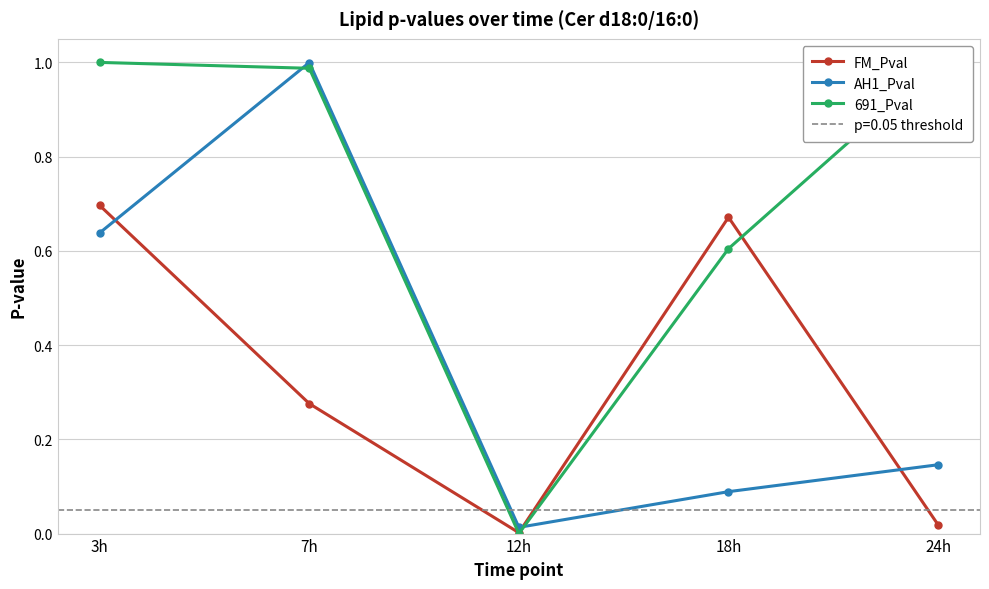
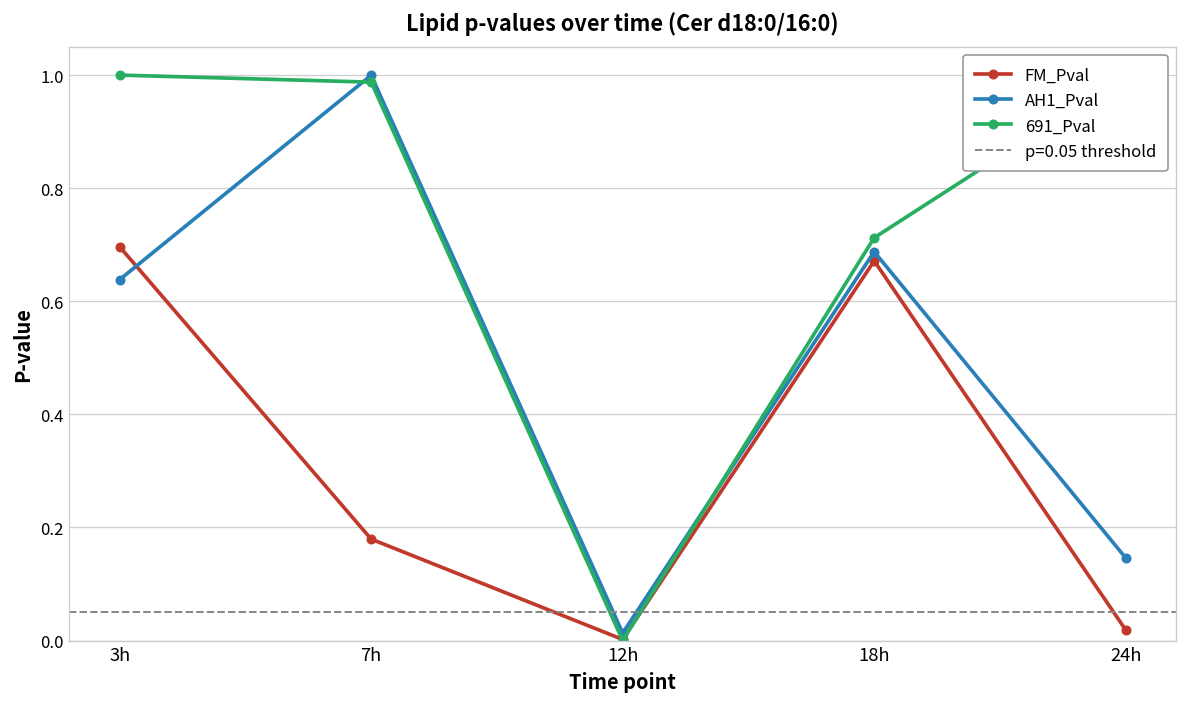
FM_Pval, 7h: 0.28 -> 0.18
AH1_Pval, 18h: 0.09 -> 0.69
691_Pval, 18h: 0.60 -> 0.71
